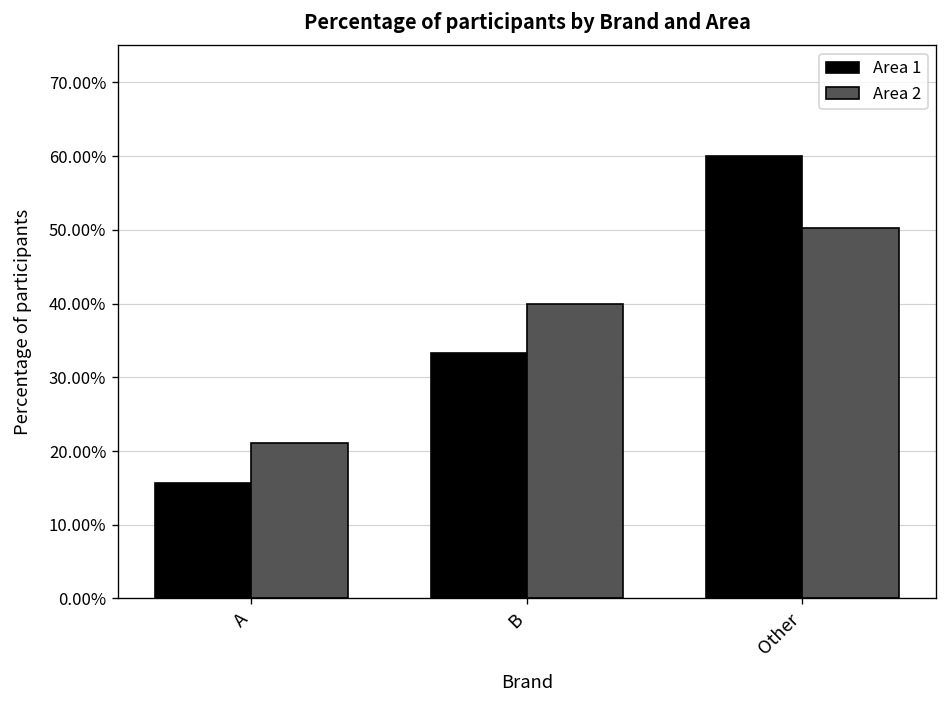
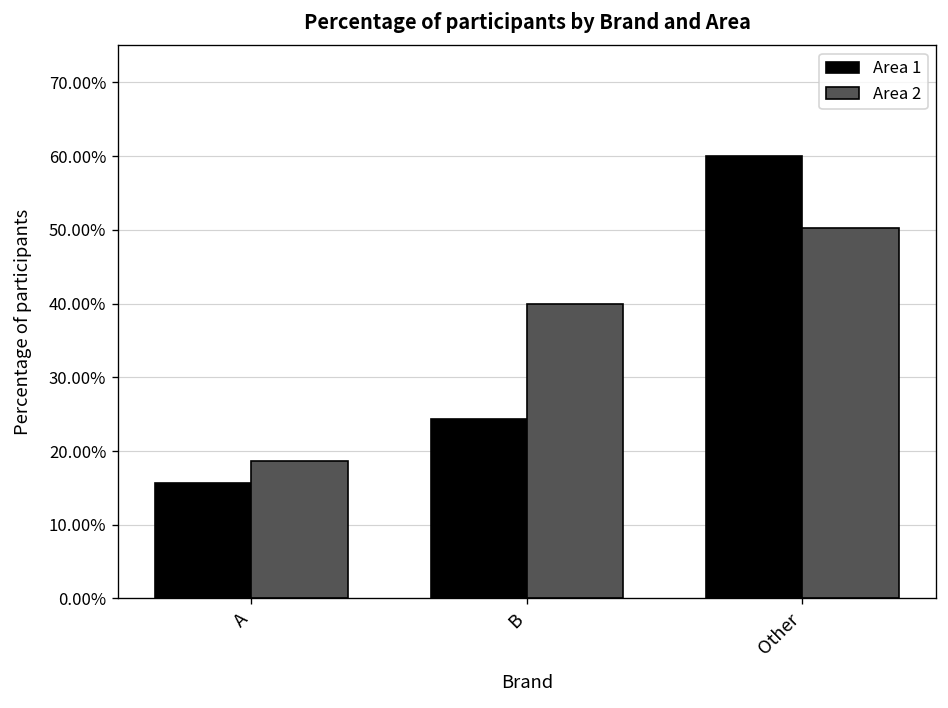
Area 2, A: 21% -> 19%
Area 1, B: 33% -> 24%
